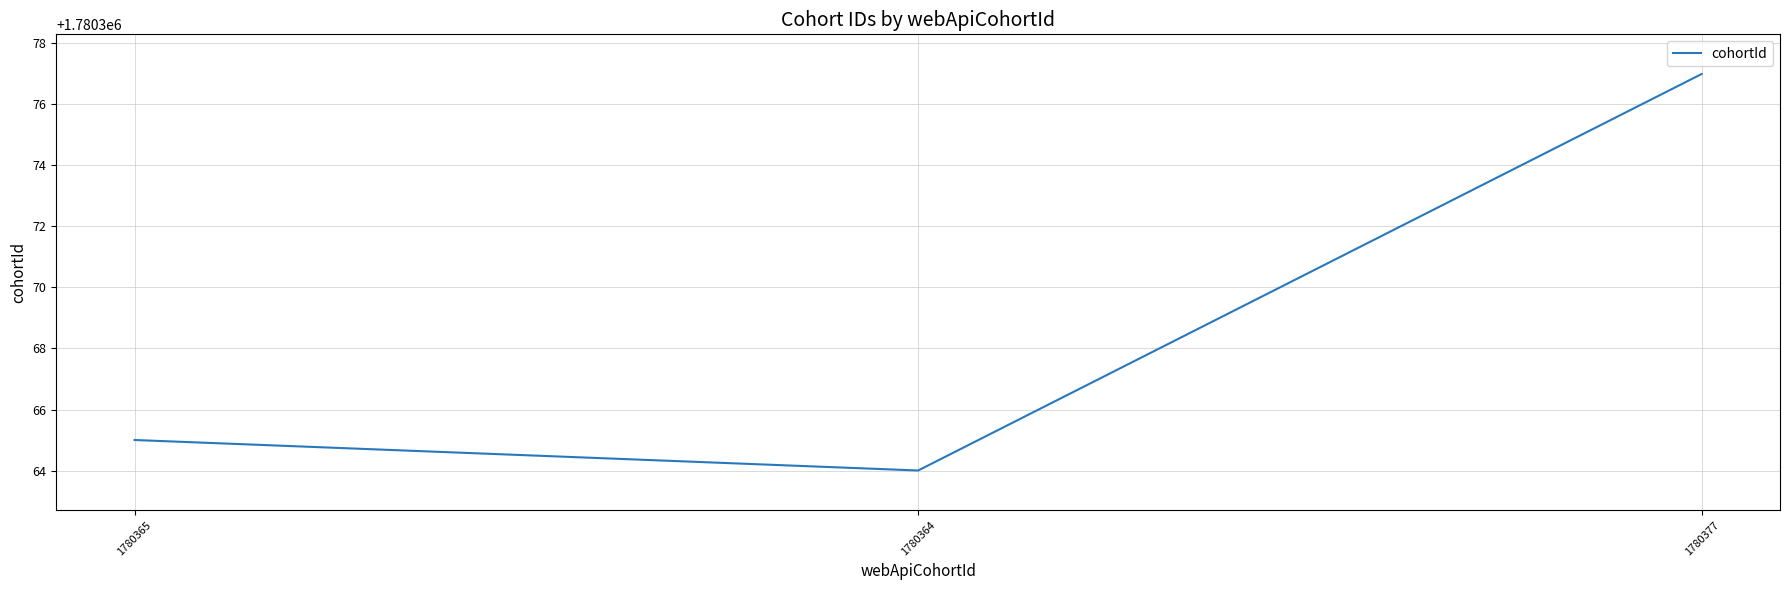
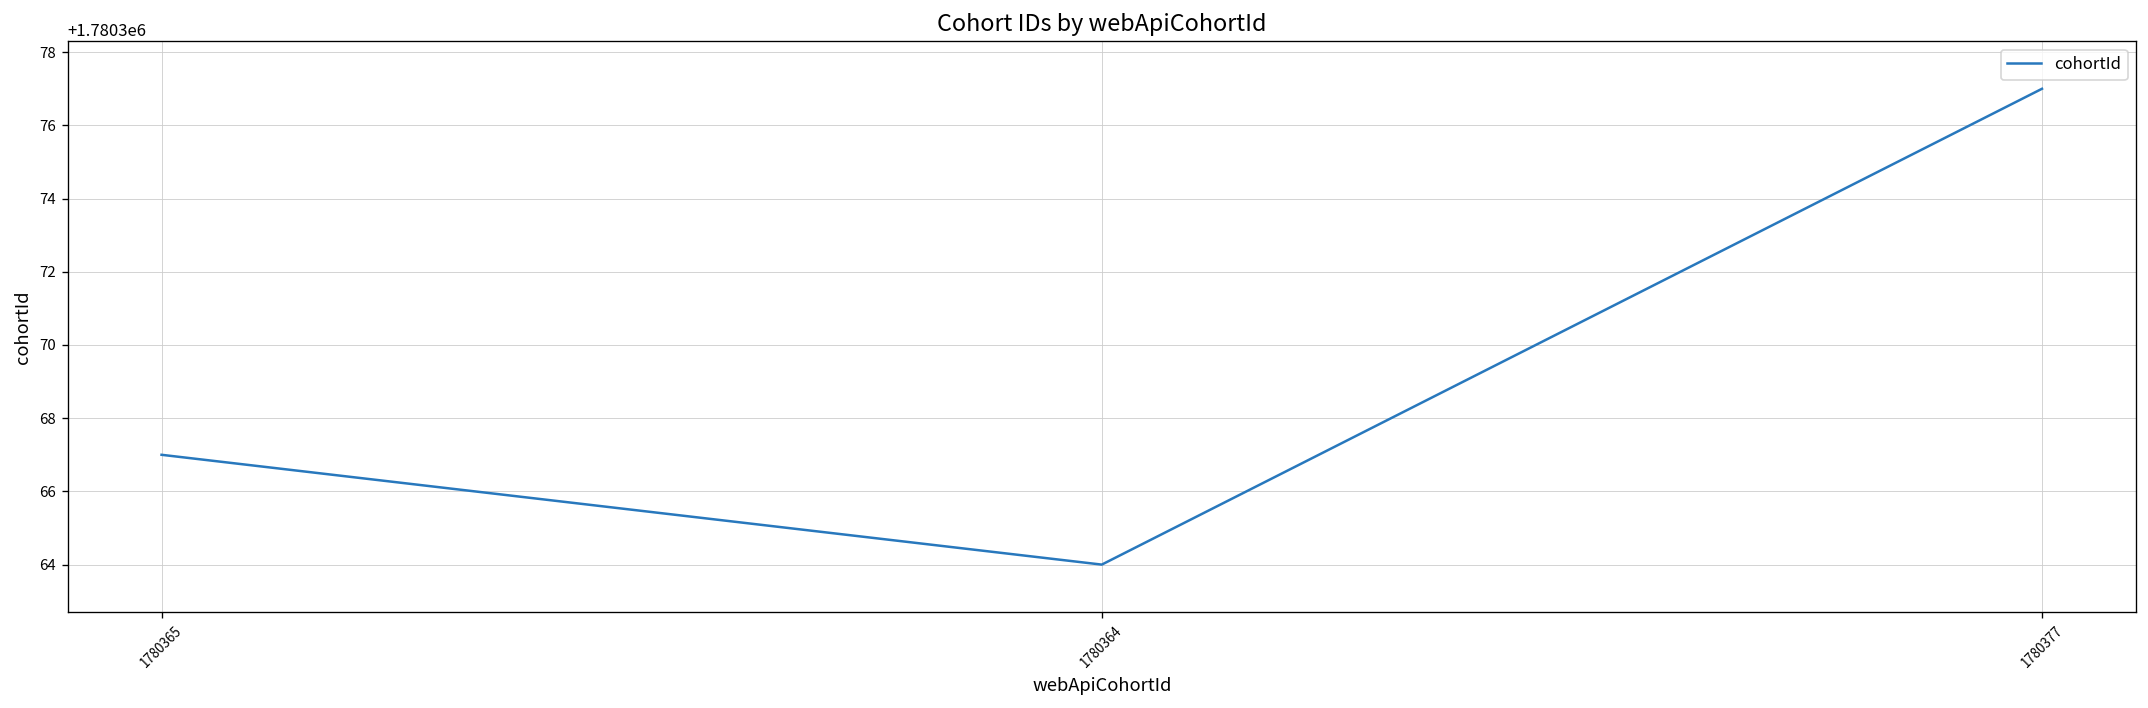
1780365: 1780365 -> 1780367
